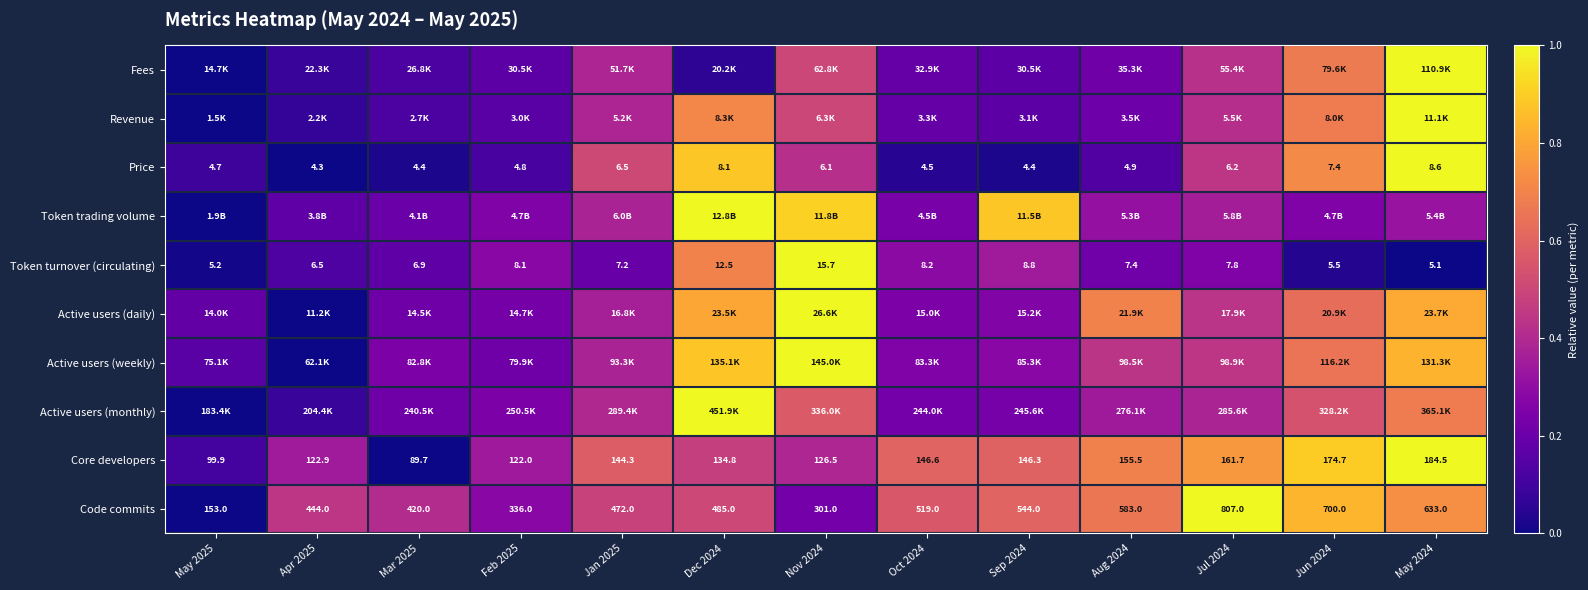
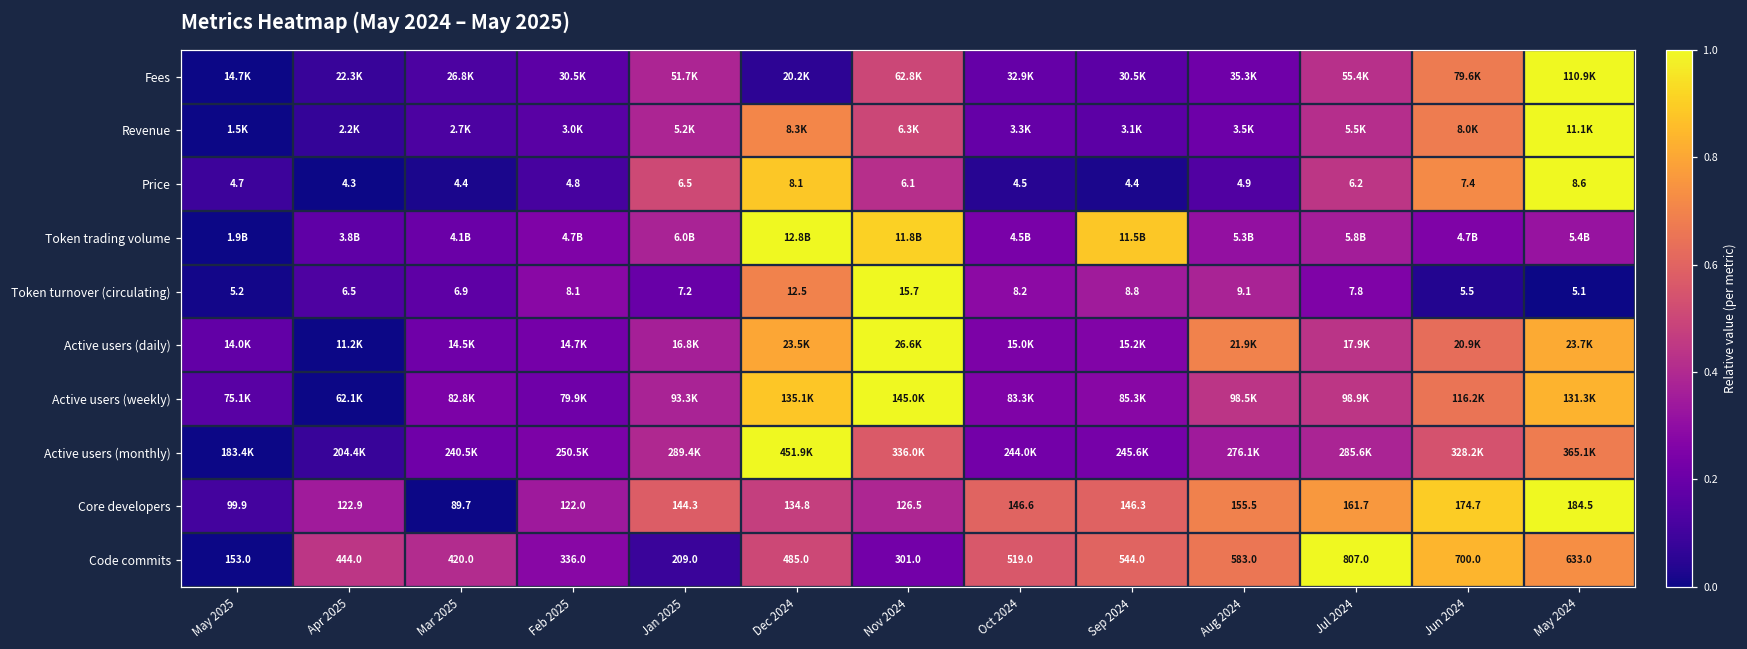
Token turnover (circulating), Aug 2024: 7.4 -> 9.1
Code commits, Jan 2025: 472.0 -> 209.0
